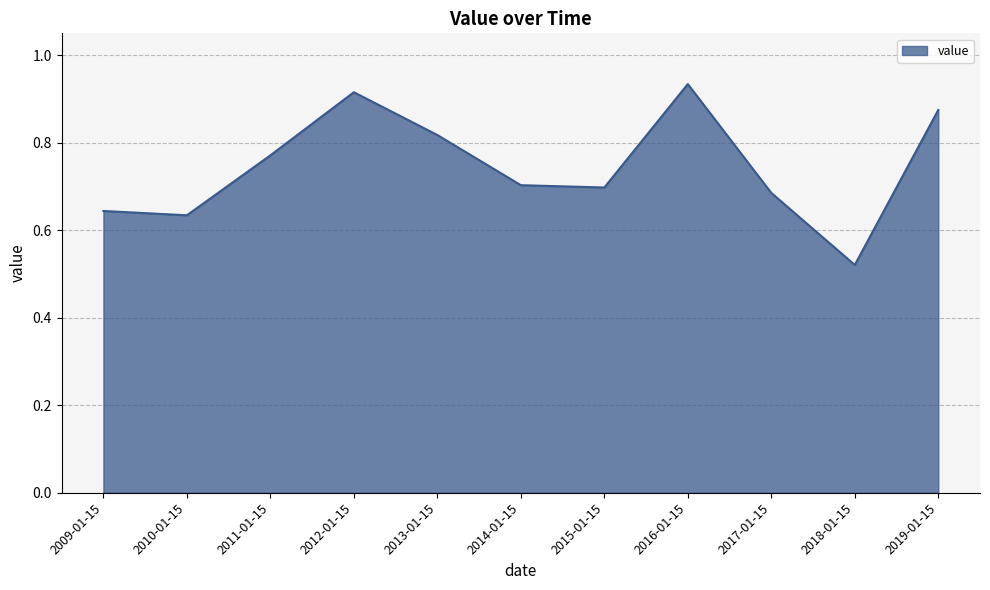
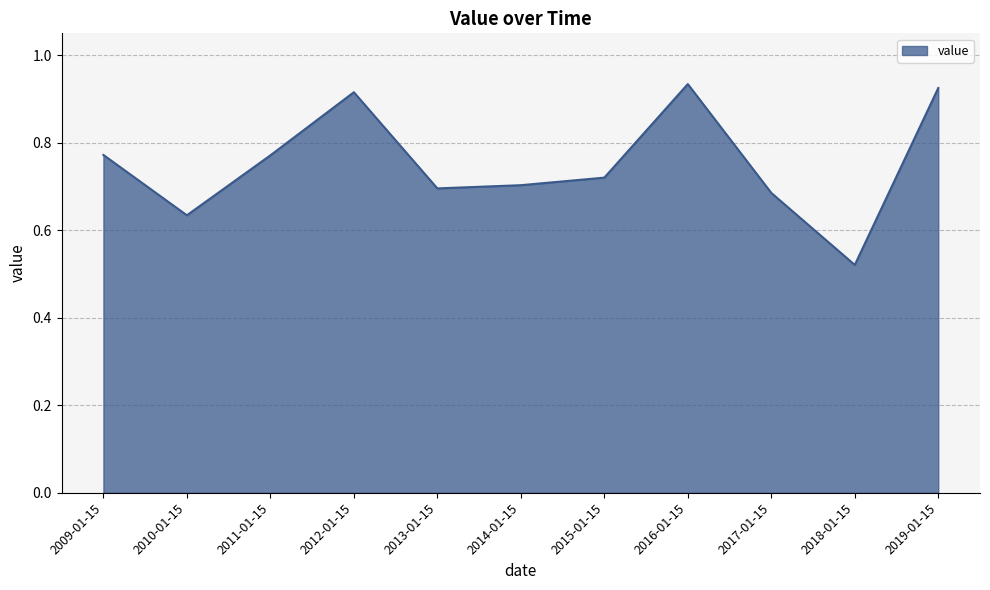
2009-01-15: 0.64 -> 0.77
2013-01-15: 0.82 -> 0.70
2015-01-15: 0.70 -> 0.72
2019-01-15: 0.87 -> 0.93
